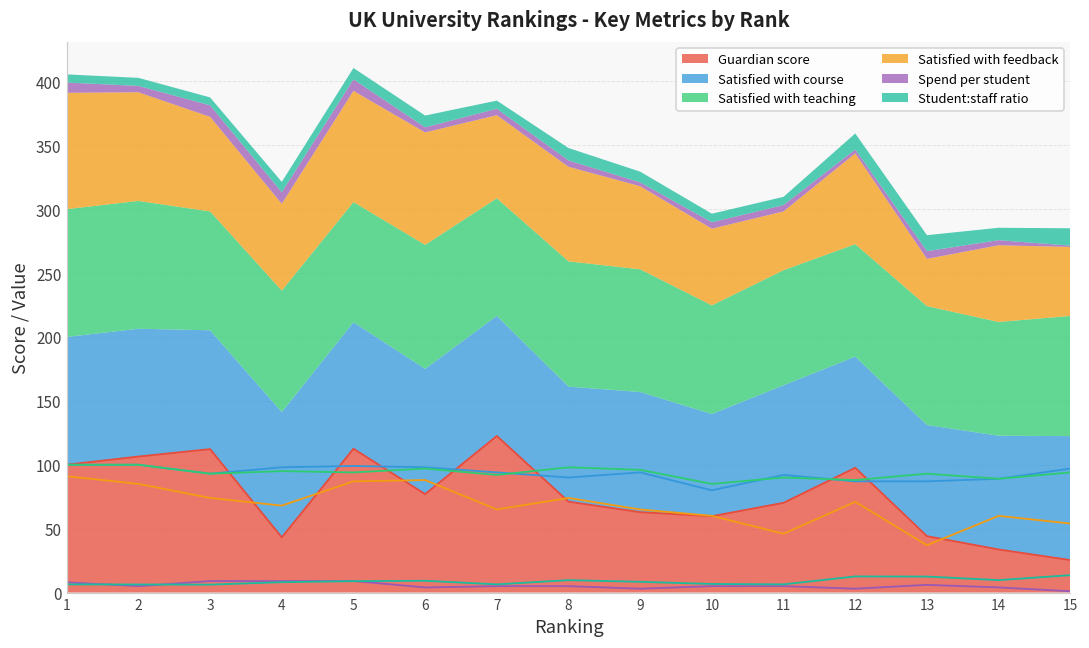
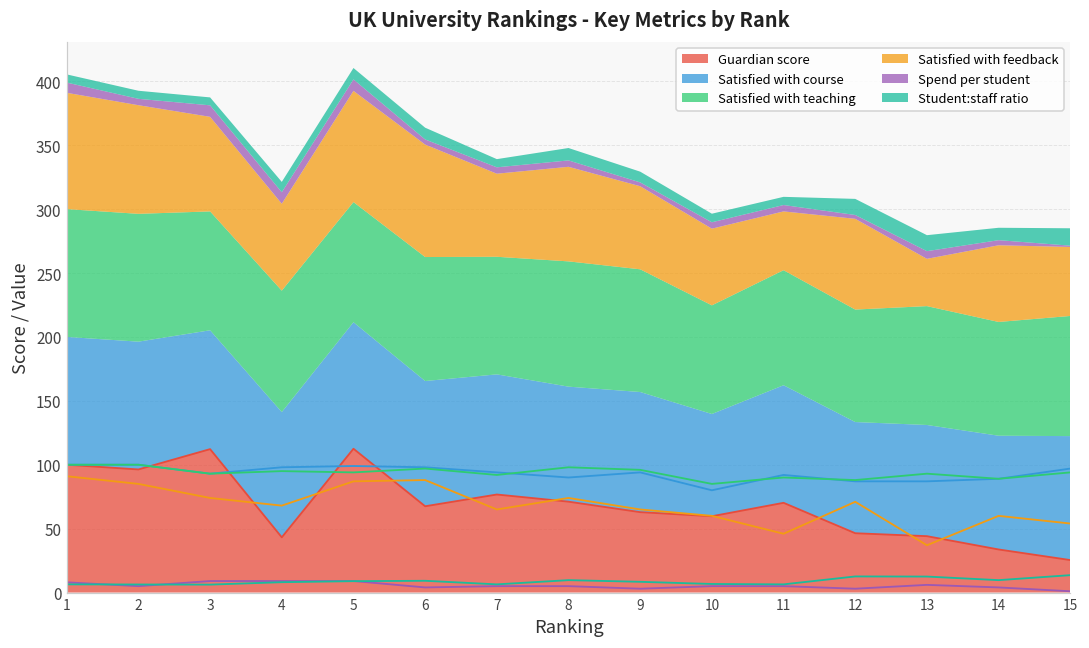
Guardian score, 2: 106 -> 96
Guardian score, 6: 77 -> 68
Guardian score, 7: 123 -> 77
Guardian score, 12: 98 -> 46
